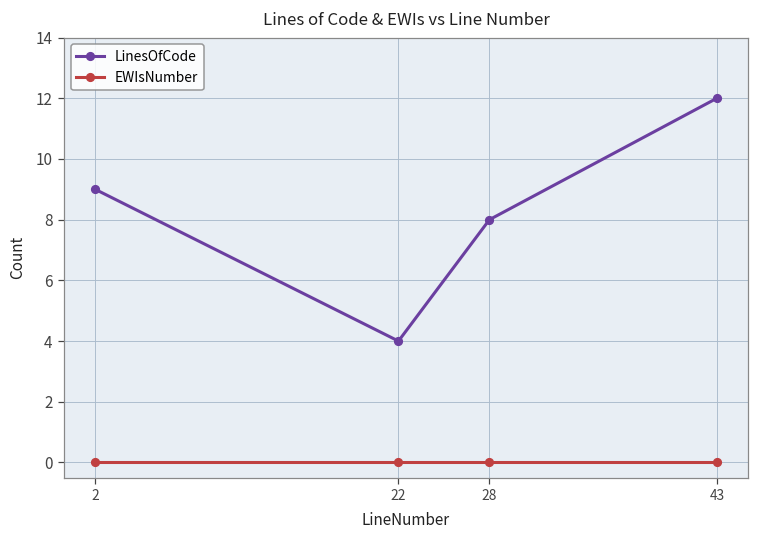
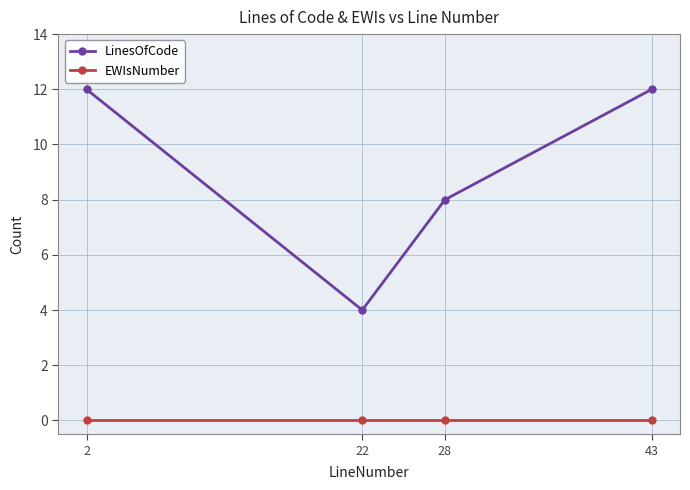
LinesOfCode, 2: 9 -> 12
